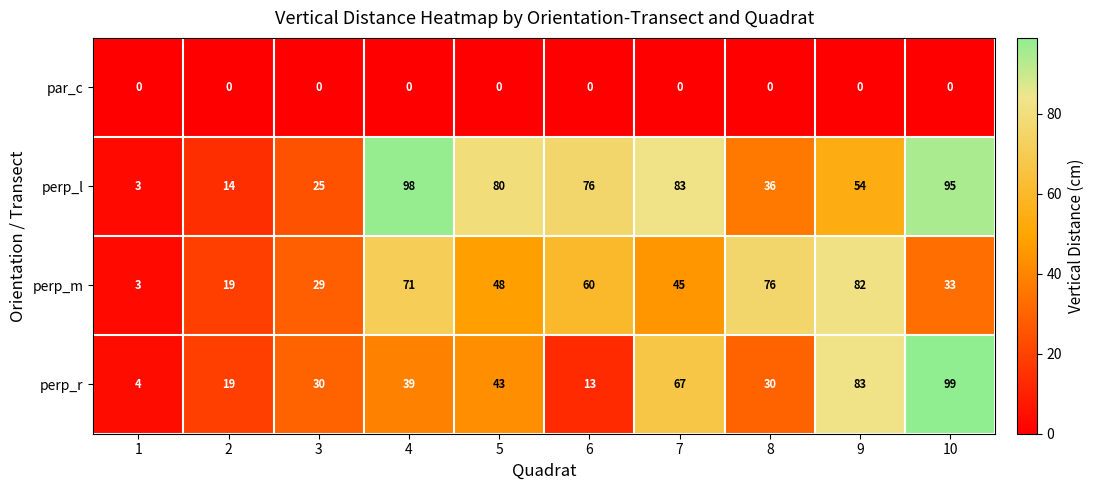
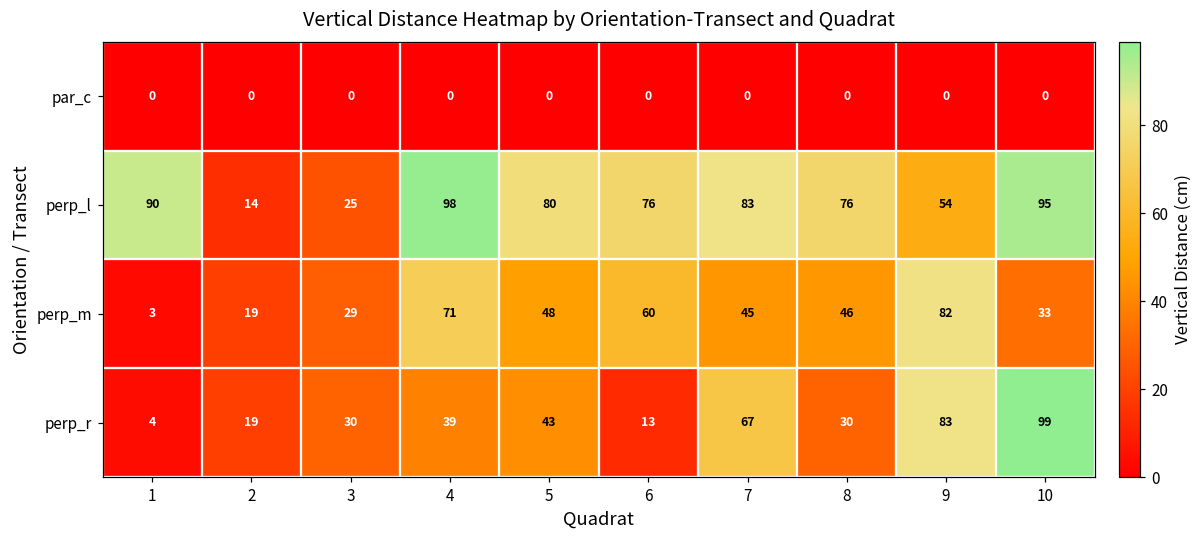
perp_l, 1: 3 -> 90
perp_l, 8: 36 -> 76
perp_m, 8: 76 -> 46
